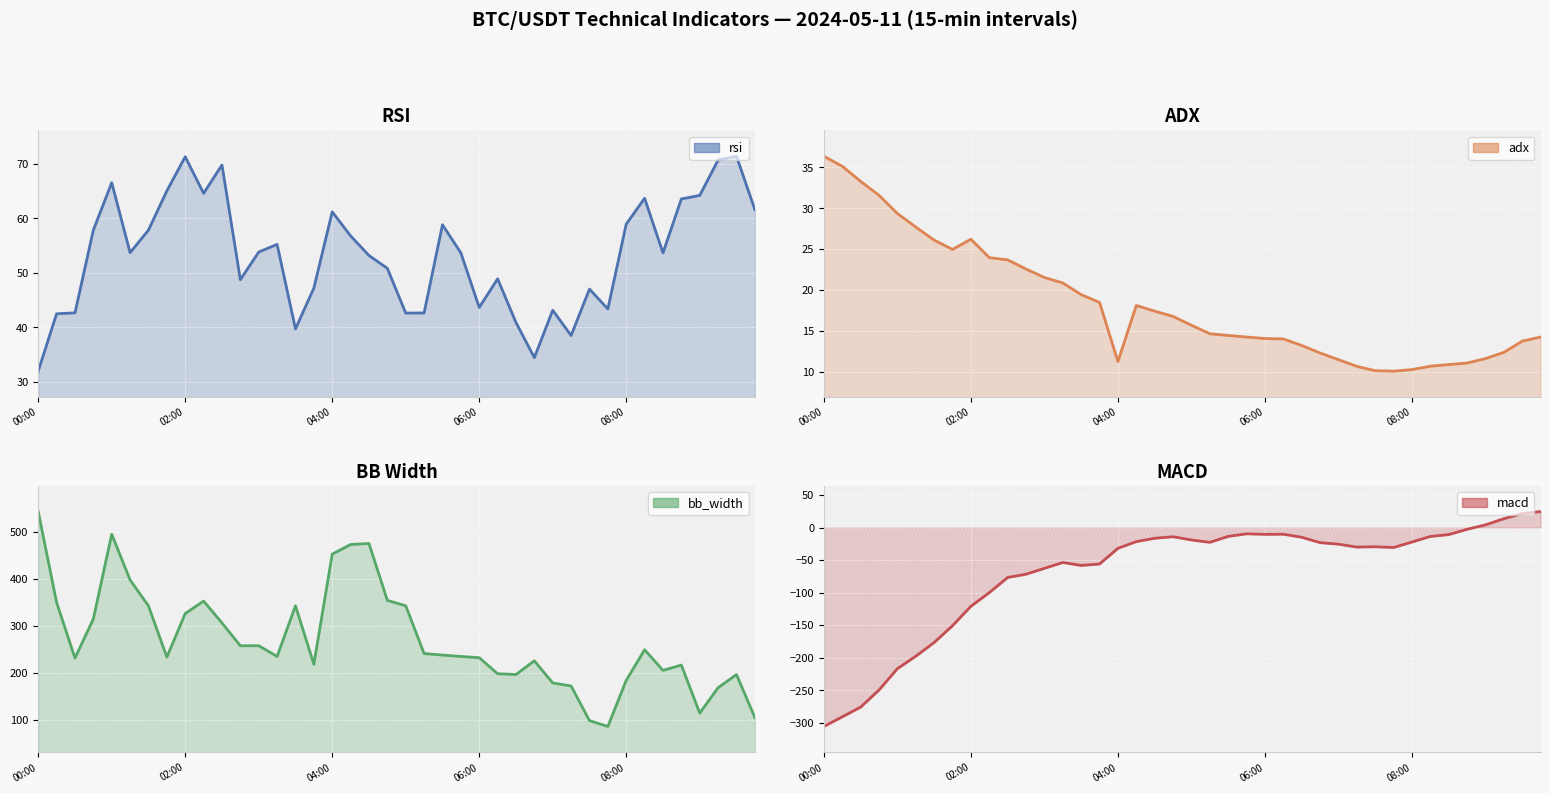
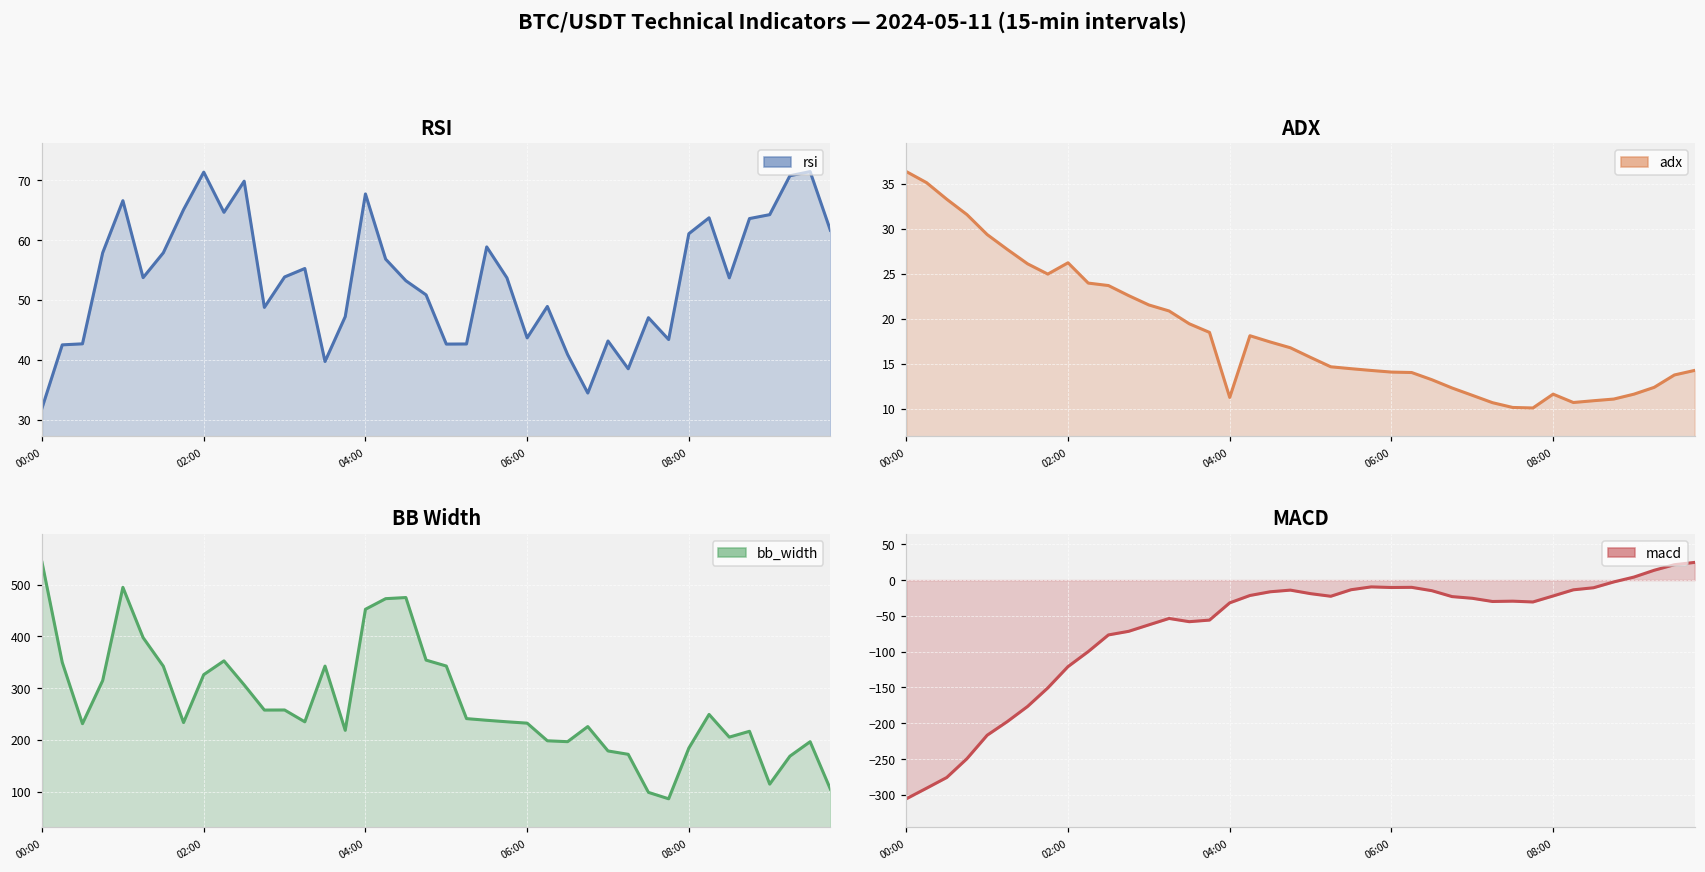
RSI, 04:00: 61 -> 68
RSI, 08:00: 59 -> 61
ADX, 08:00: 10 -> 12
